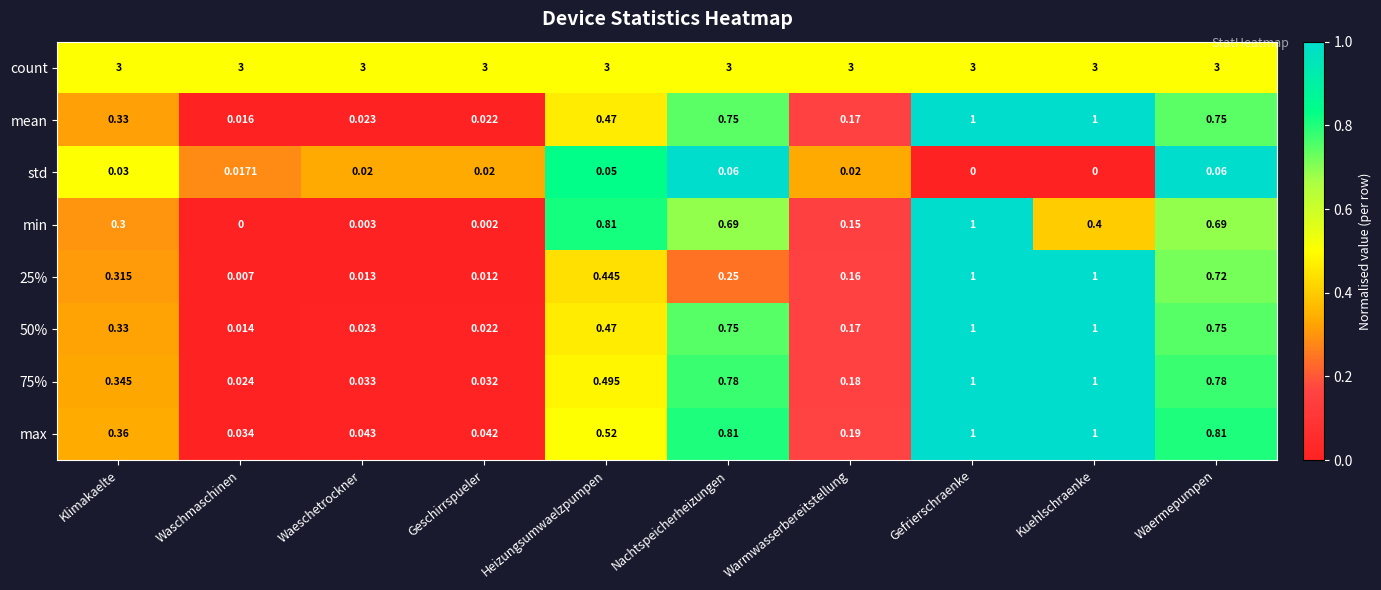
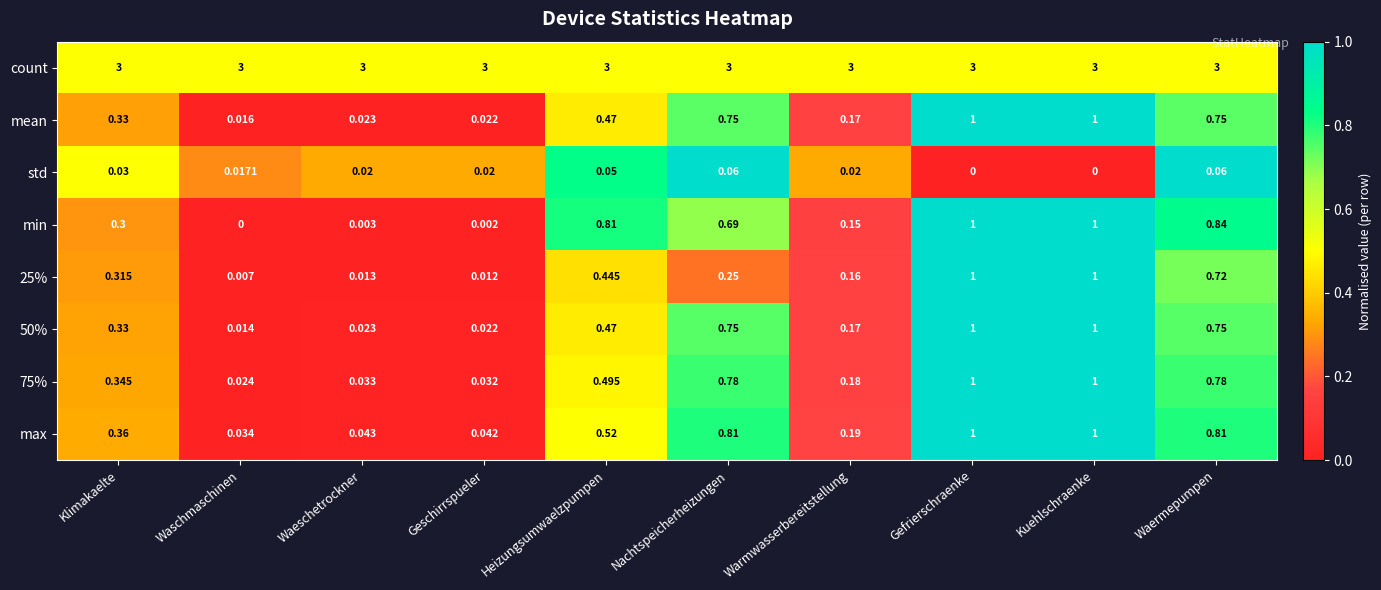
min, Kuehlschraenke: 0.4 -> 1
min, Waermepumpen: 0.69 -> 0.84
